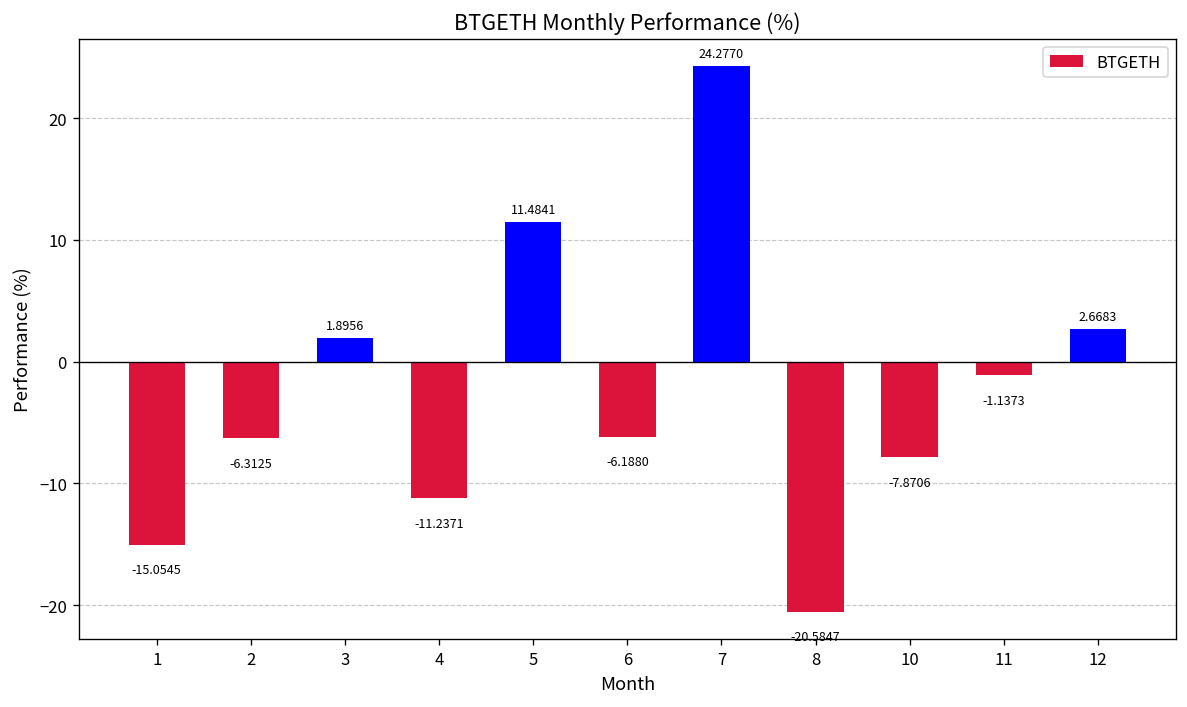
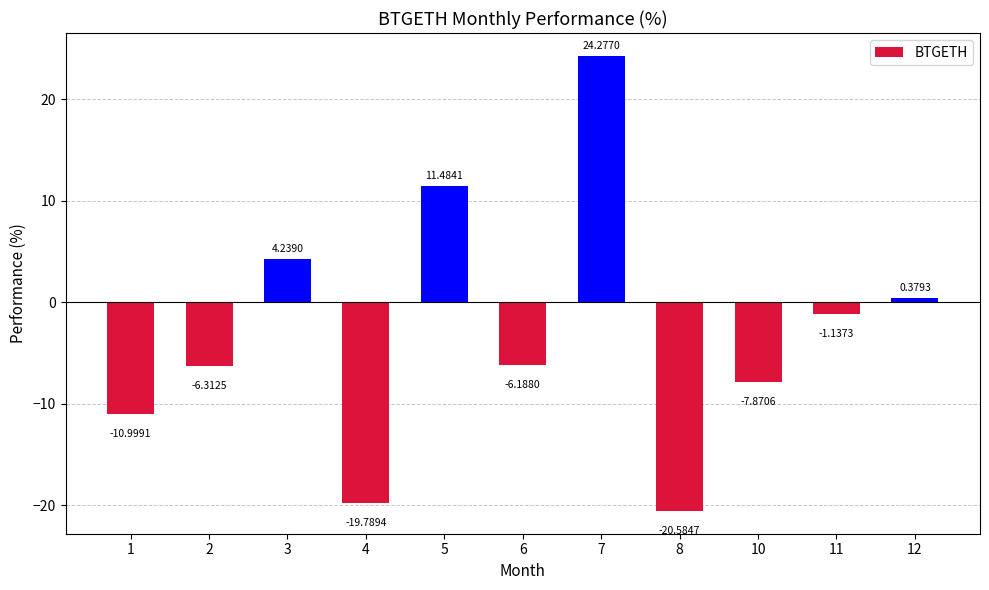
1: -15.0545 -> -10.9991
3: 1.8956 -> 4.2390
4: -11.2371 -> -19.7894
12: 2.6683 -> 0.3793
